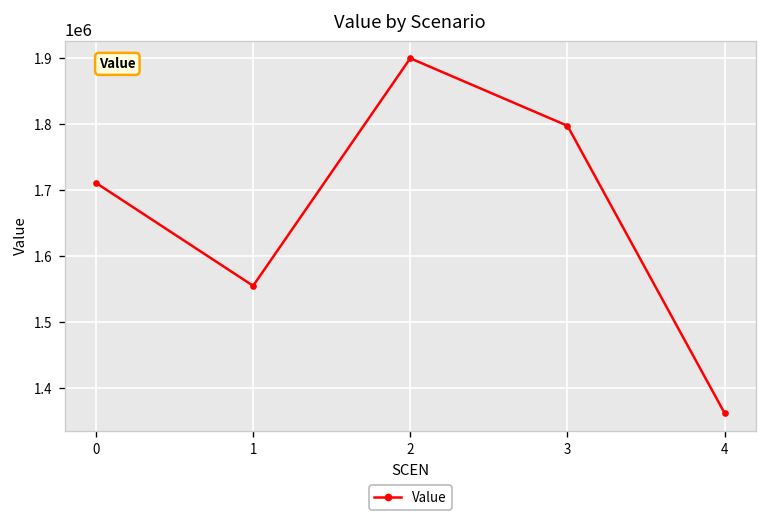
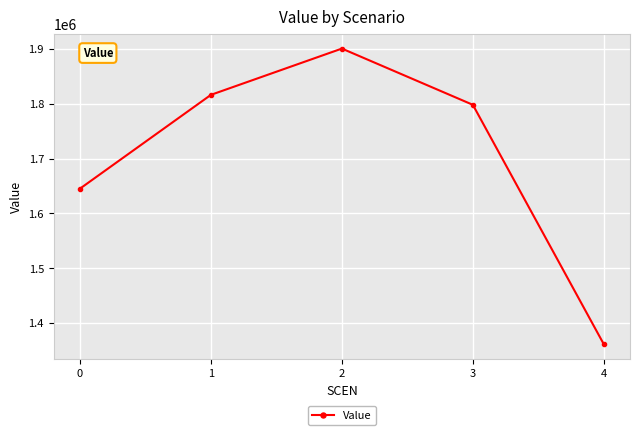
0: 1710000 -> 1650000
1: 1550000 -> 1820000
